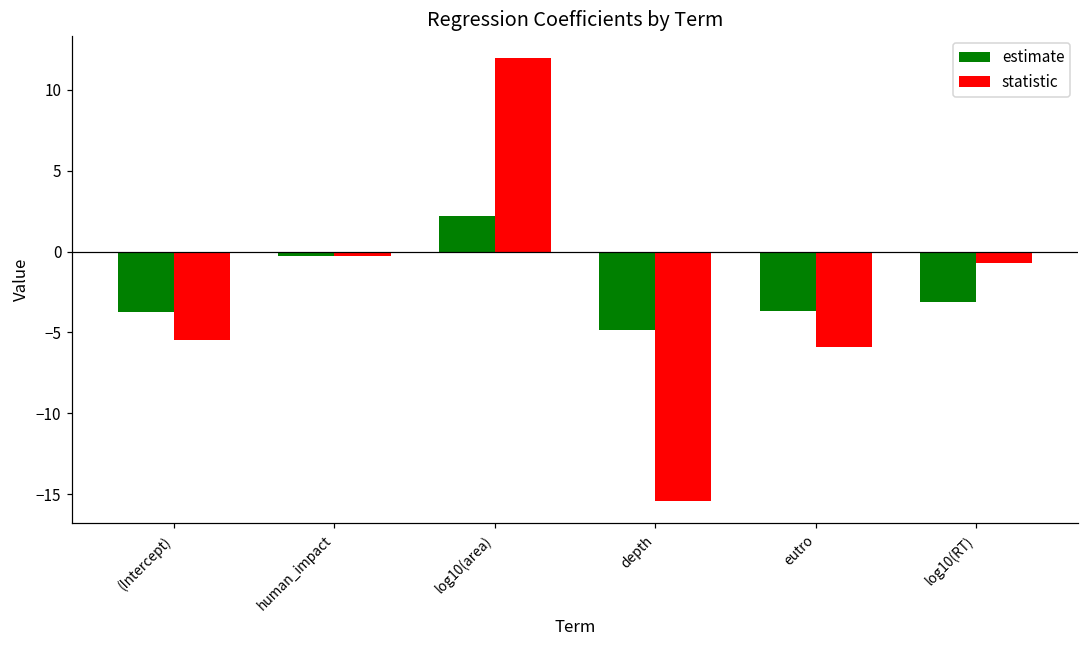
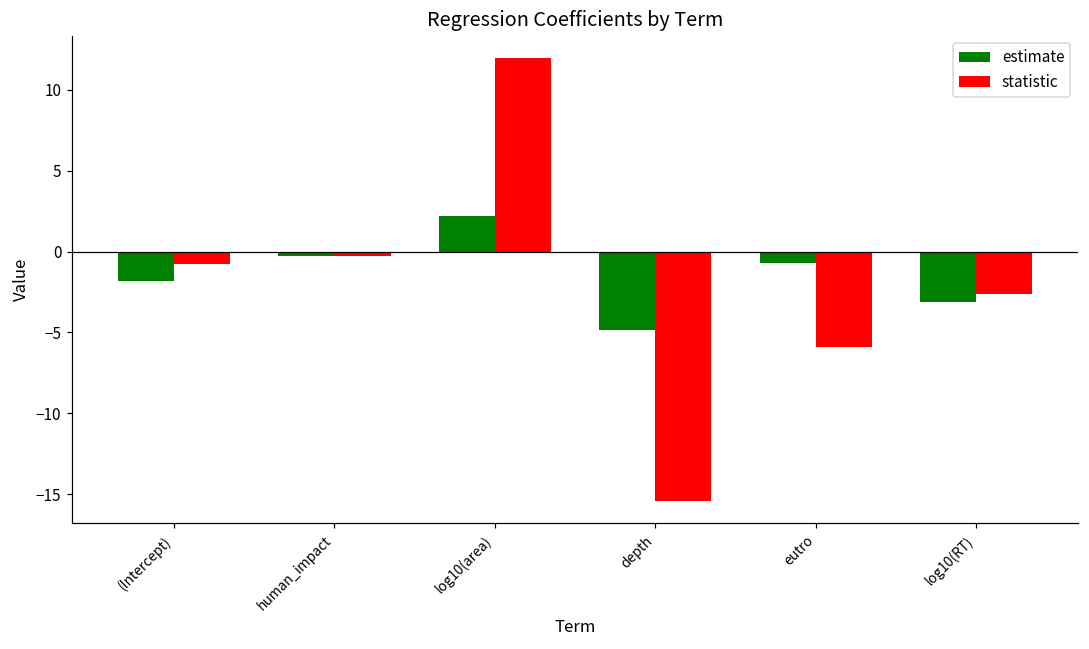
estimate, (Intercept): -3.8 -> -1.8
statistic, (Intercept): -5.5 -> -0.8
estimate, eutro: -3.7 -> -0.7
statistic, log10(RT): -0.7 -> -2.6
